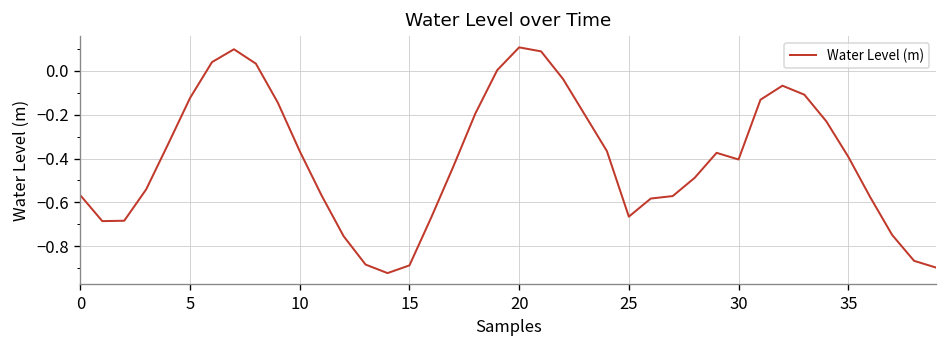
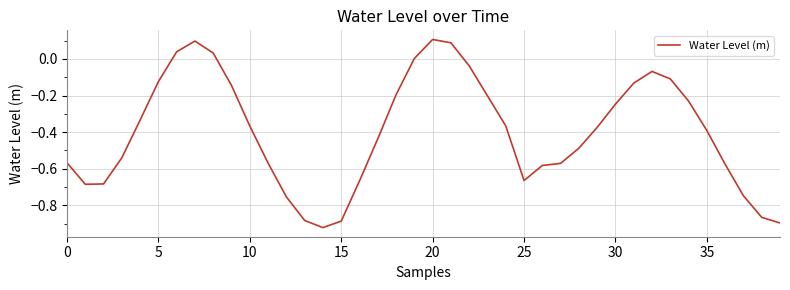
30: -0.40 -> -0.25
